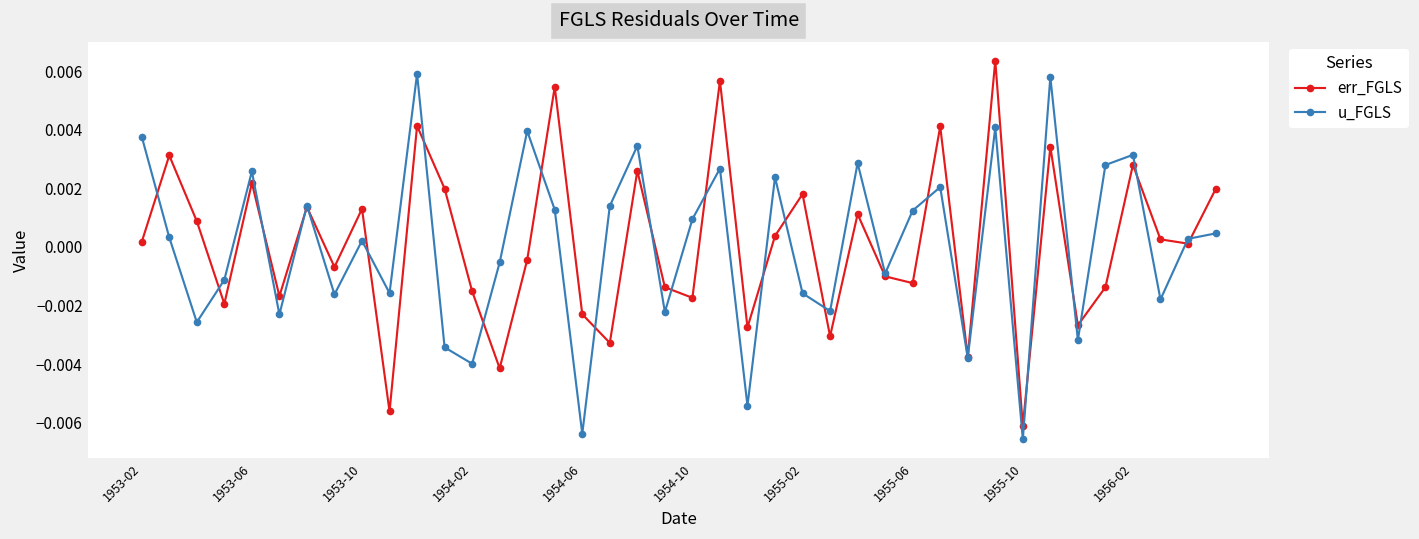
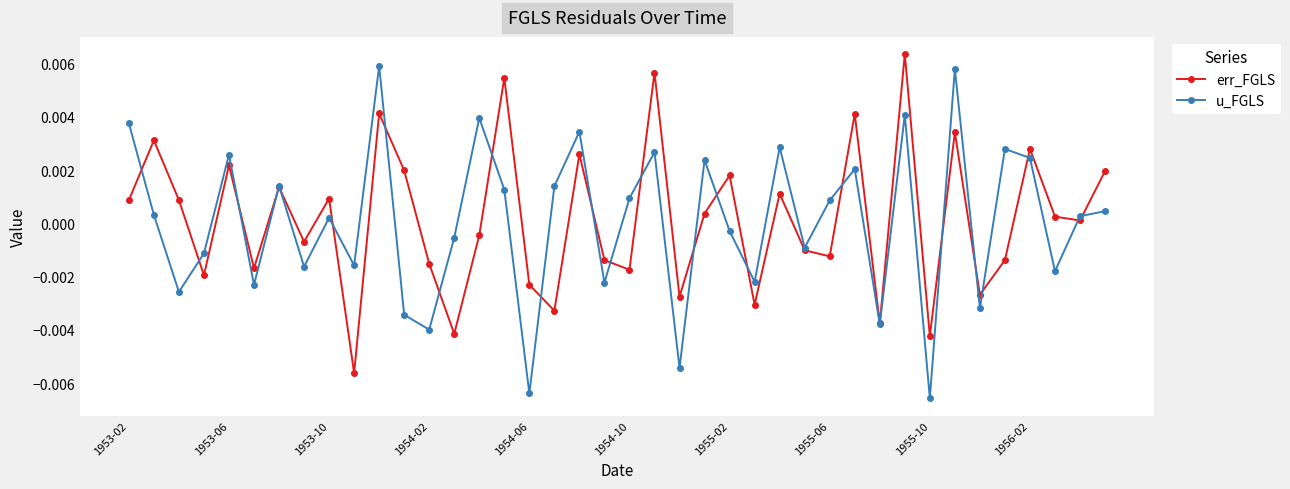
err_FGLS, 1953-02: 0.0002 -> 0.0009
err_FGLS, 1953-10: 0.0013 -> 0.0009
u_FGLS, 1955-02: -0.0016 -> -0.0003
u_FGLS, 1955-06: 0.0012 -> 0.0009
err_FGLS, 1955-10: -0.0061 -> -0.0042
u_FGLS, 1956-02: 0.0031 -> 0.0025
